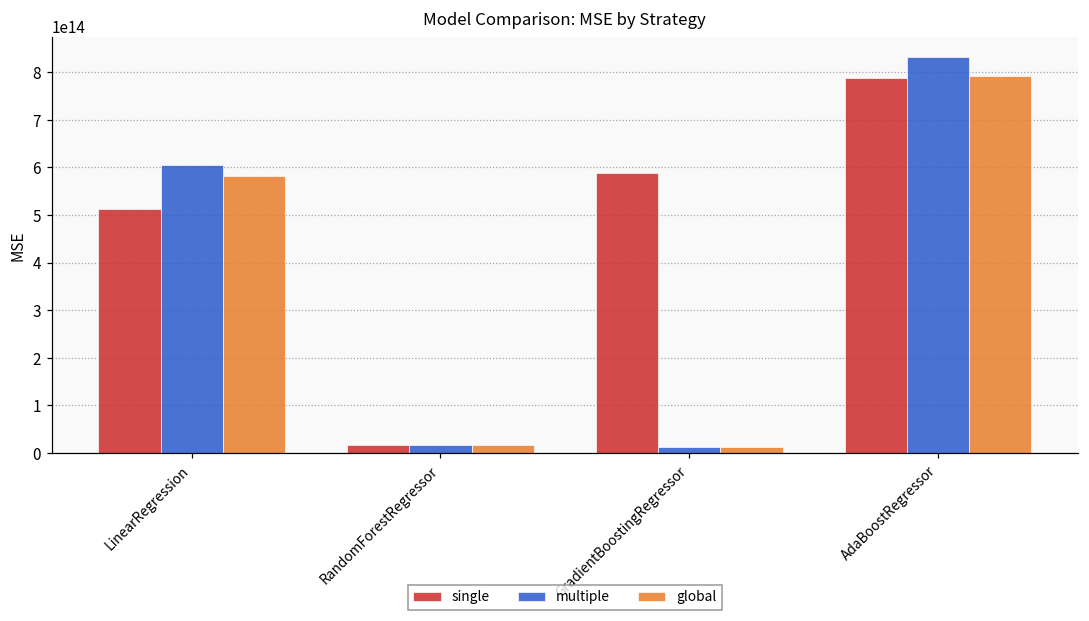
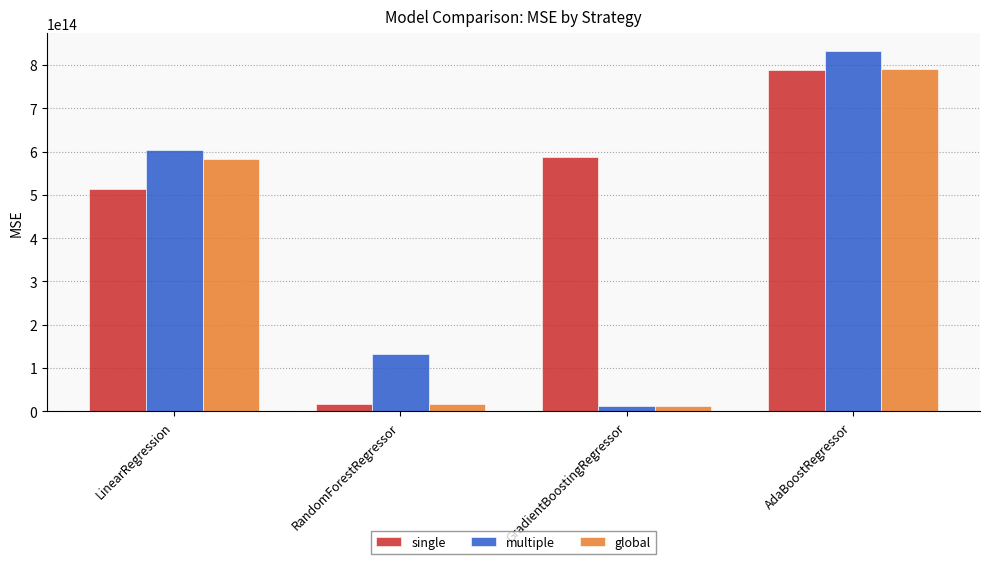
multiple, RandomForestRegressor: 20000000000000 -> 130000000000000
